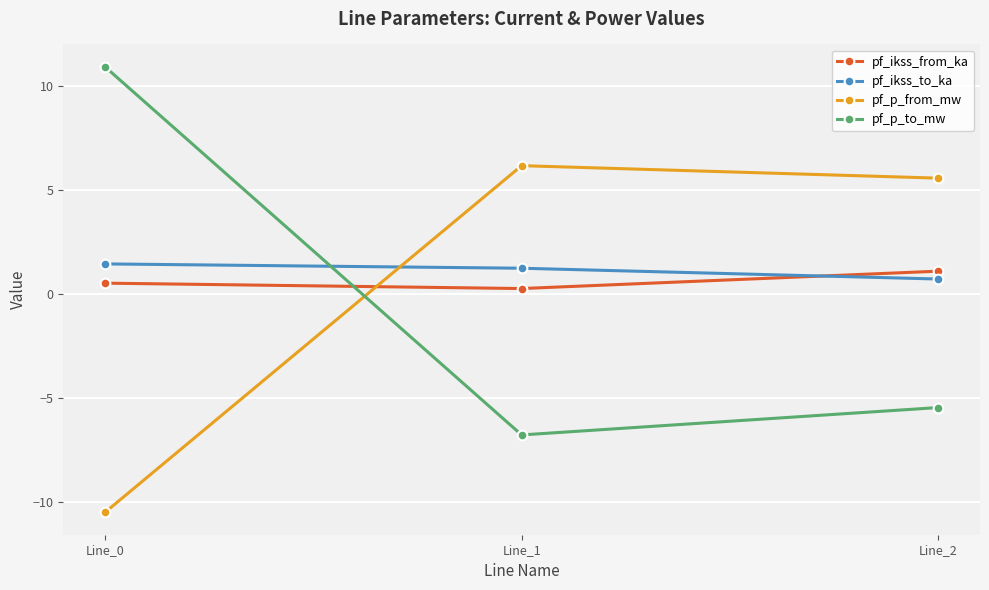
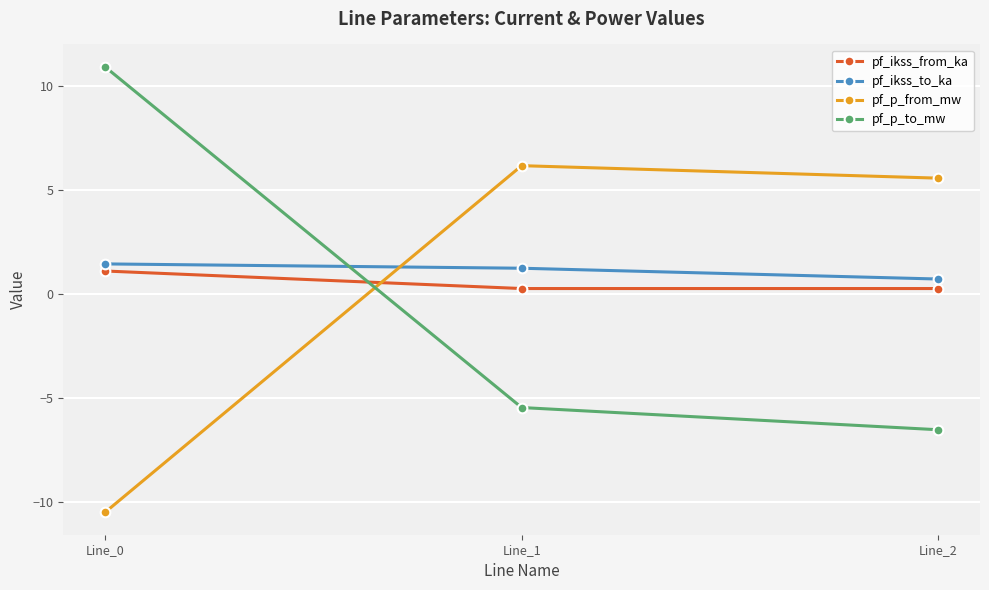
pf_ikss_from_ka, Line_0: 0.5 -> 1.1
pf_p_to_mw, Line_1: -6.8 -> -5.5
pf_ikss_from_ka, Line_2: 1.1 -> 0.3
pf_p_to_mw, Line_2: -5.5 -> -6.5
